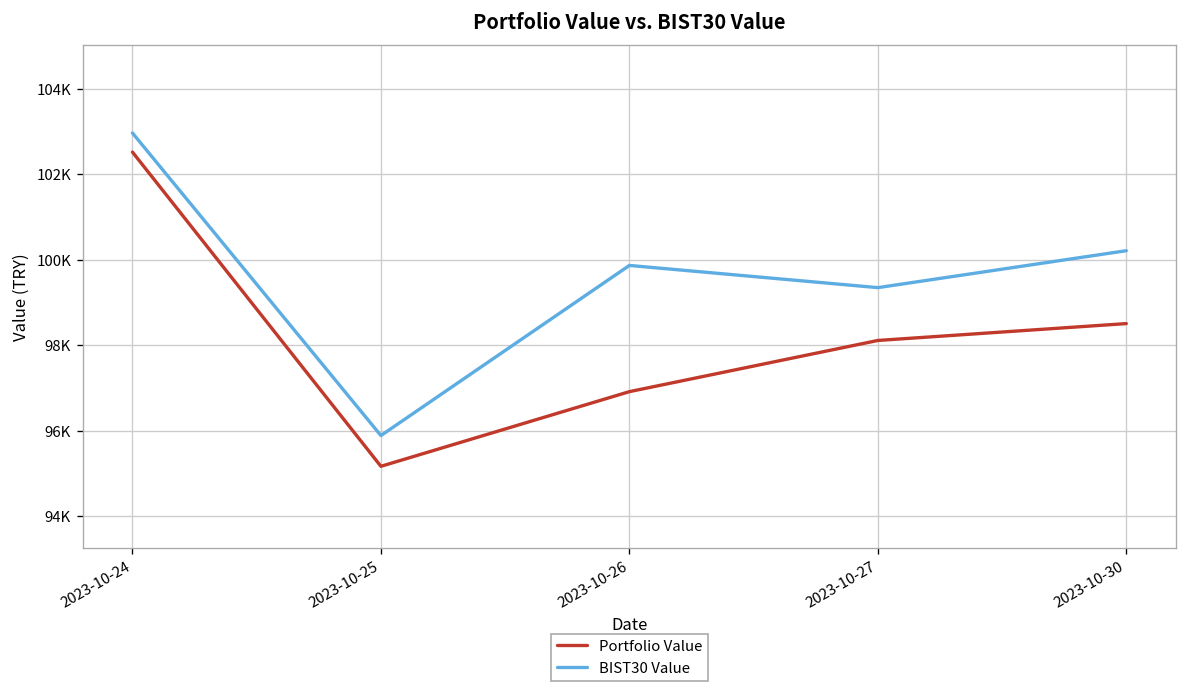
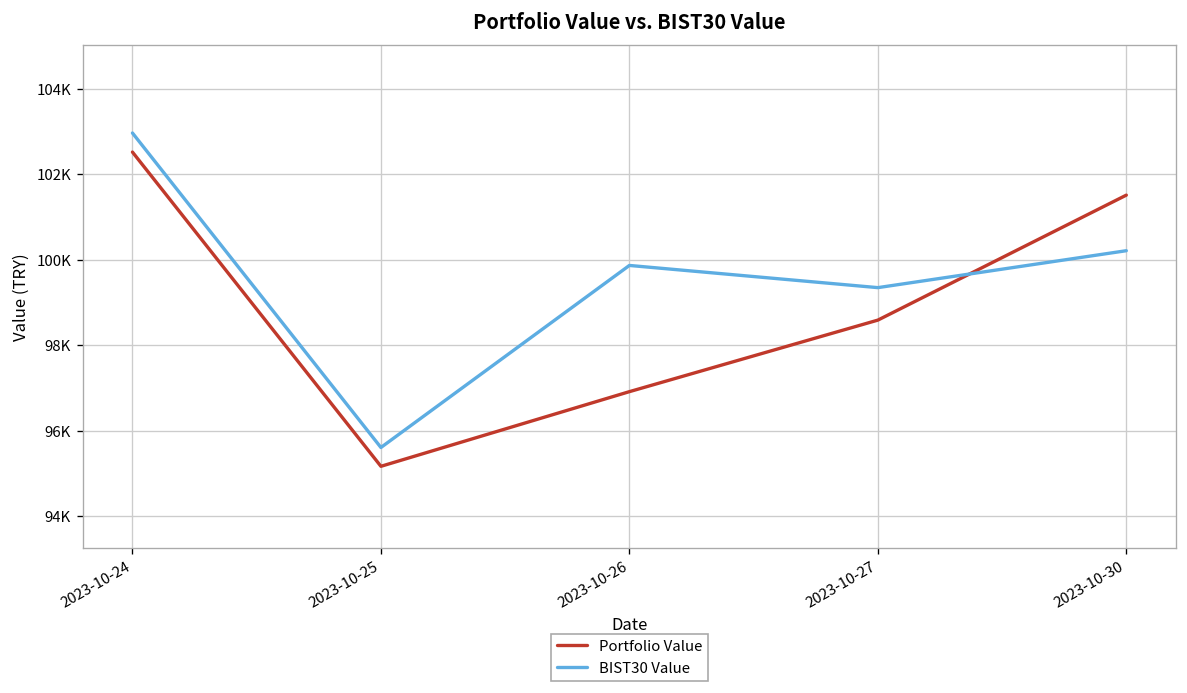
BIST30 Value, 2023-10-25: 95900 -> 95600
Portfolio Value, 2023-10-27: 98100 -> 98600
Portfolio Value, 2023-10-30: 98500 -> 101500
